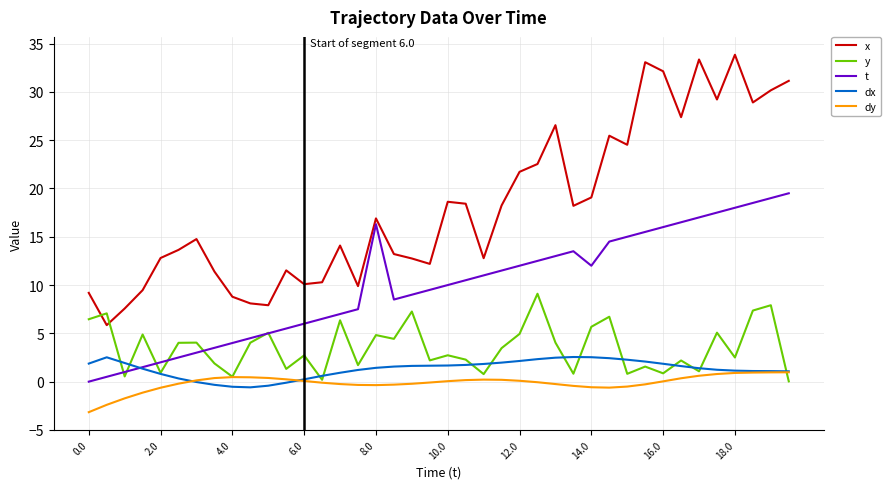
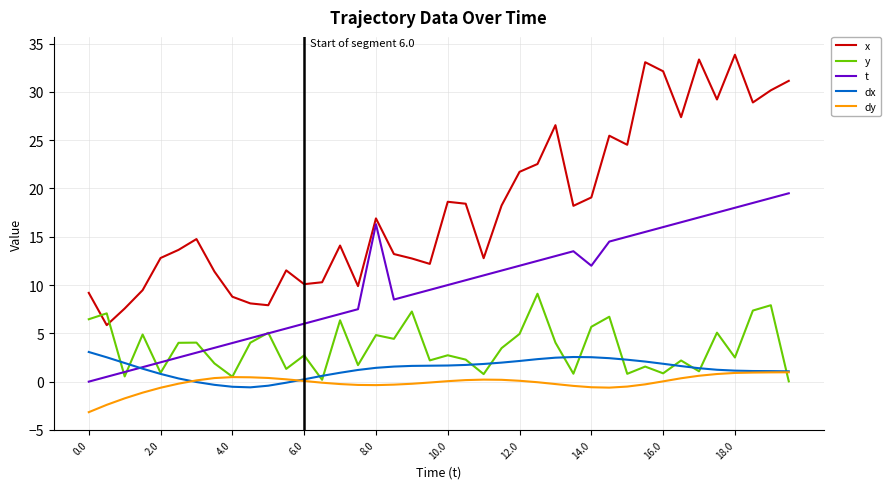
dx, 0.0: 2 -> 3
